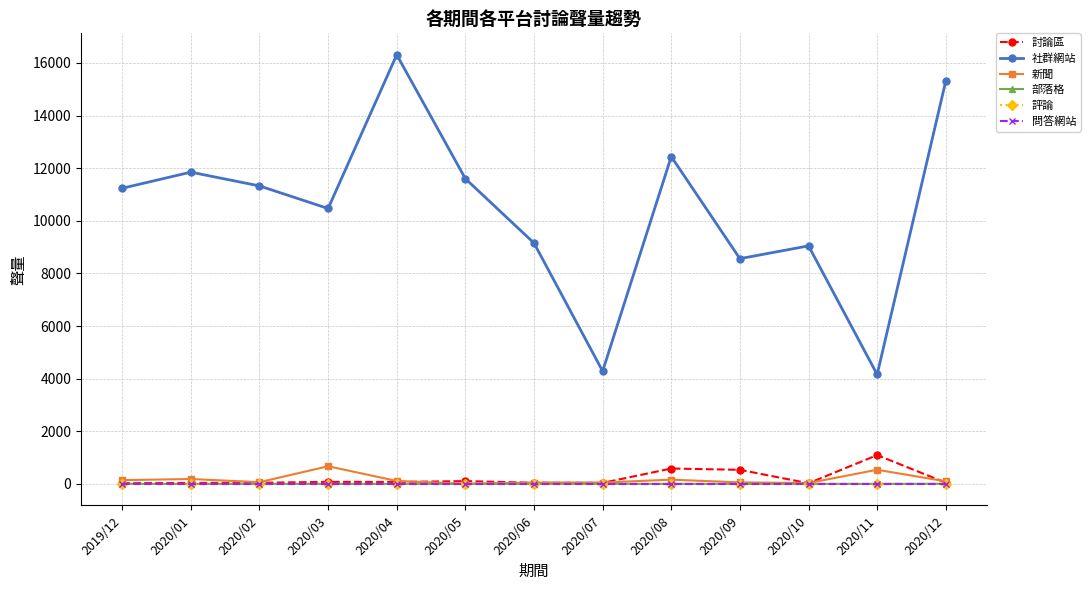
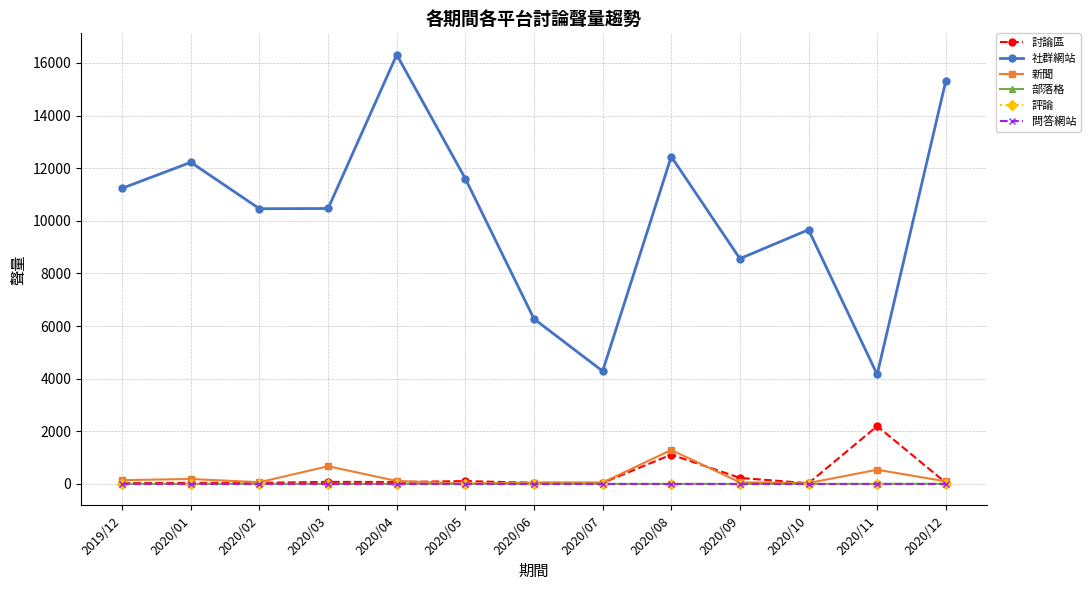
社群網站, 2020/01: 11900 -> 12200
社群網站, 2020/02: 11300 -> 10500
社群網站, 2020/06: 9200 -> 6300
討論區, 2020/08: 600 -> 1100
新聞, 2020/08: 200 -> 1300
討論區, 2020/09: 500 -> 200
社群網站, 2020/10: 9000 -> 9700
討論區, 2020/11: 1100 -> 2200
